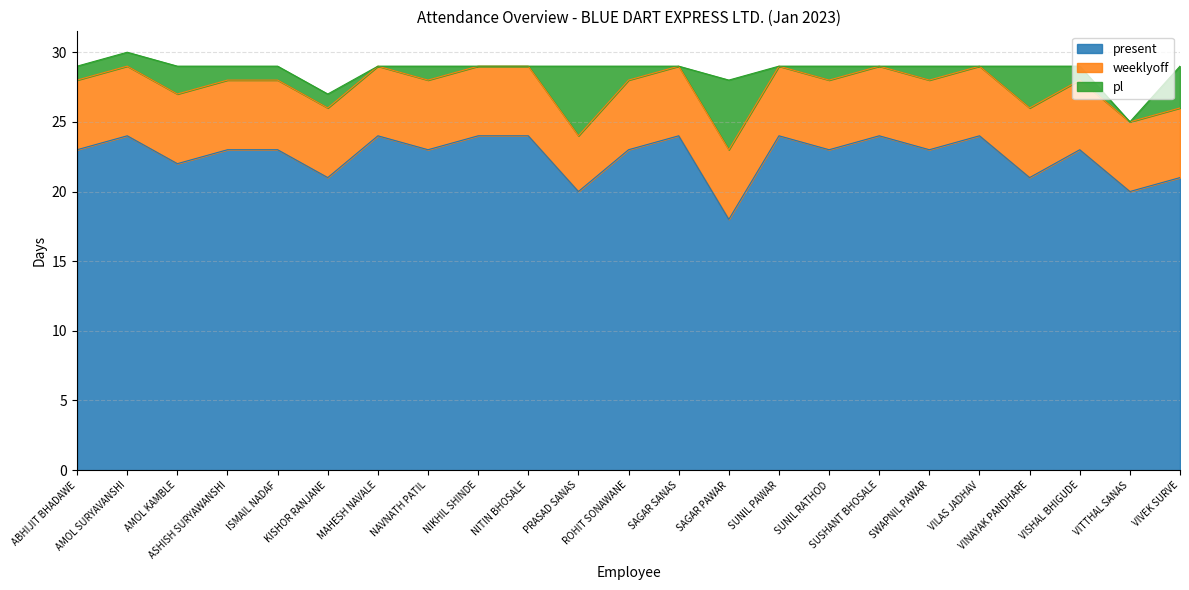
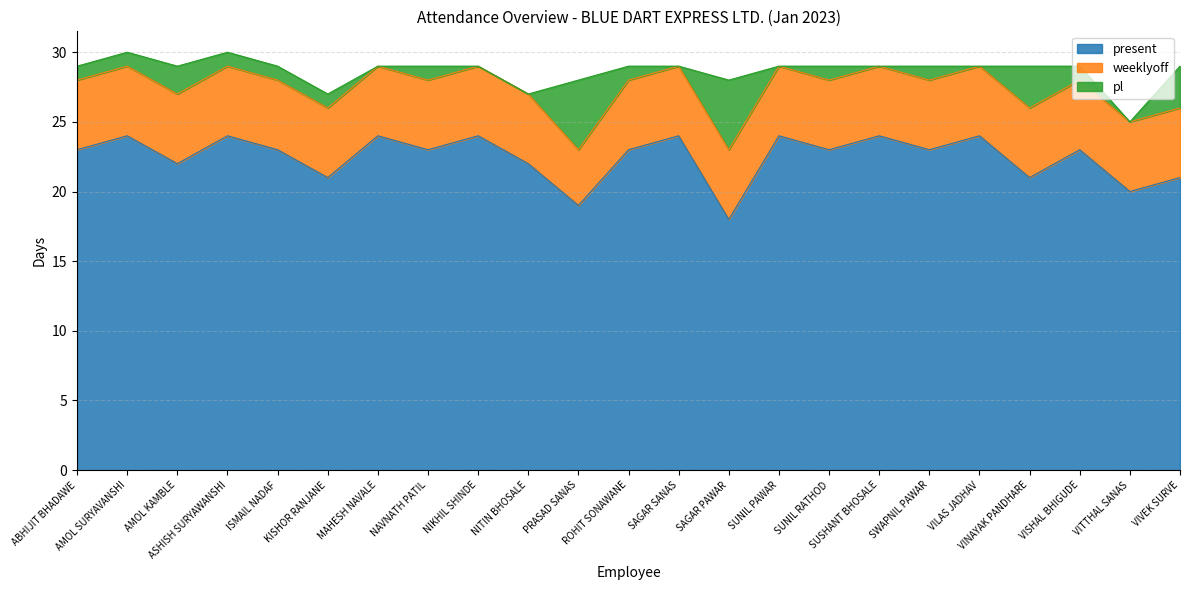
present, ASHISH SURYAWANSHI: 23 -> 24
present, NITIN BHOSALE: 24 -> 22
present, PRASAD SANAS: 20 -> 19
